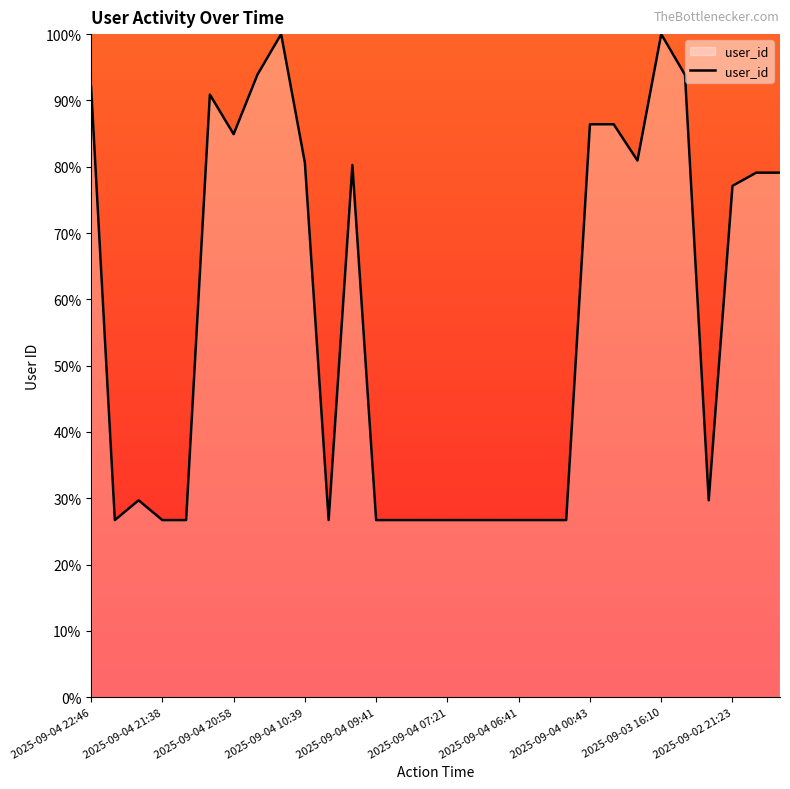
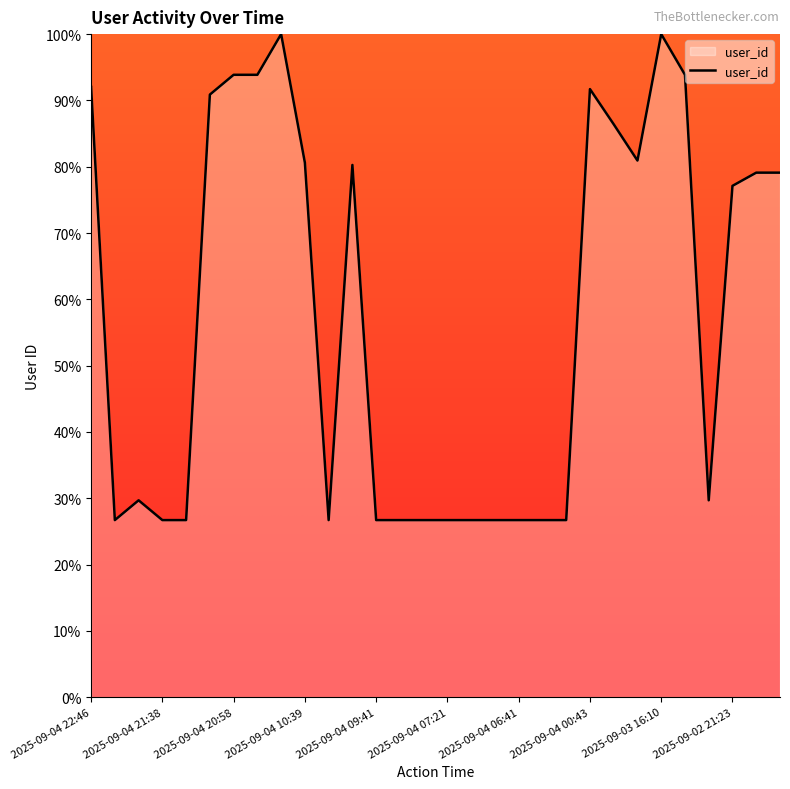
2025-09-04 20:58: 85% -> 94%
2025-09-04 00:43: 86% -> 92%
